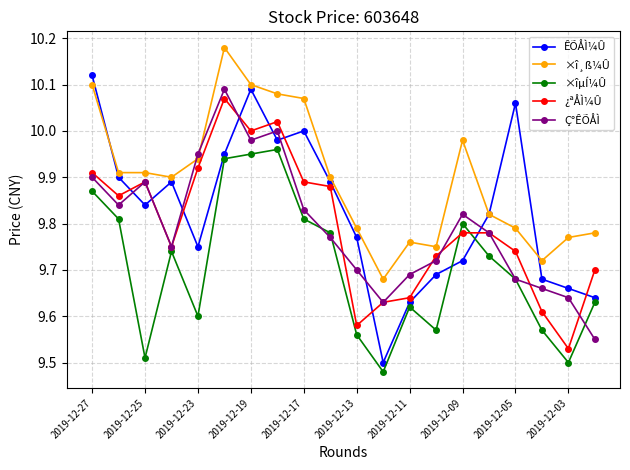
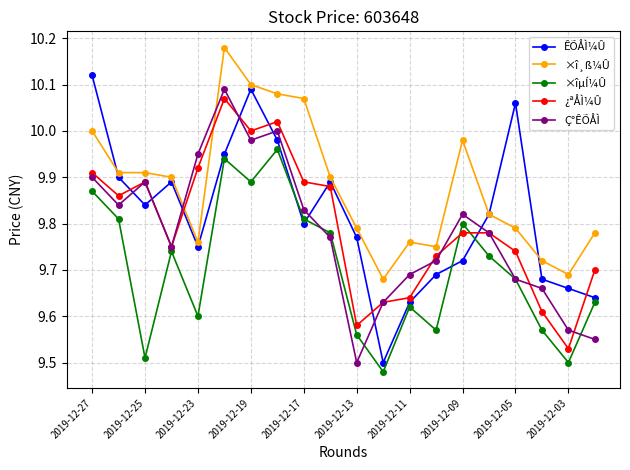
×î¸ß¼Û, 2019-12-27: 10.1 -> 10.0
×î¸ß¼Û, 2019-12-23: 9.94 -> 9.76
×îµÍ¼Û, 2019-12-19: 9.95 -> 9.89
ÊÕÅÌ¼Û, 2019-12-17: 10.0 -> 9.8
Ç°ÊÕÅÌ, 2019-12-13: 9.7 -> 9.5
×î¸ß¼Û, 2019-12-03: 9.77 -> 9.69
Ç°ÊÕÅÌ, 2019-12-03: 9.64 -> 9.57
